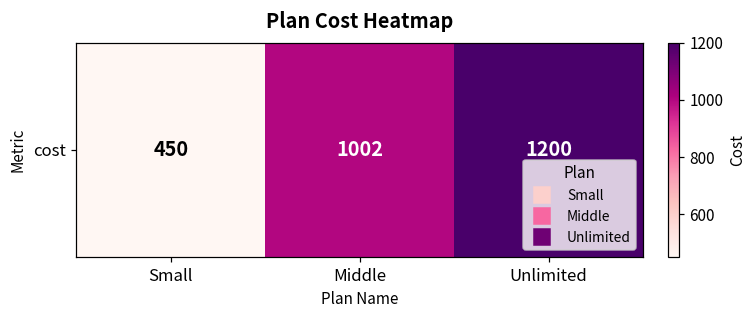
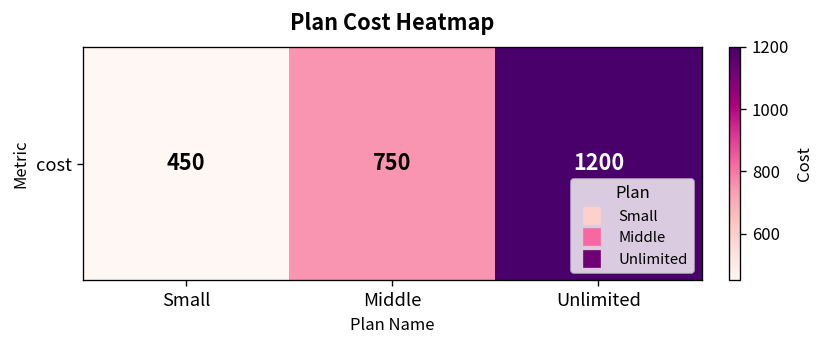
cost, Middle: 1002 -> 750
